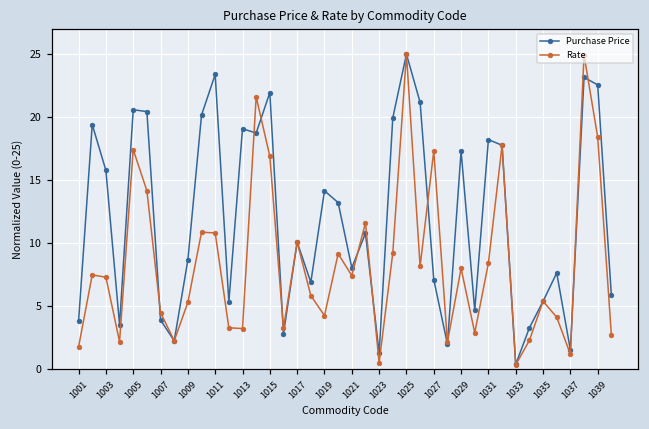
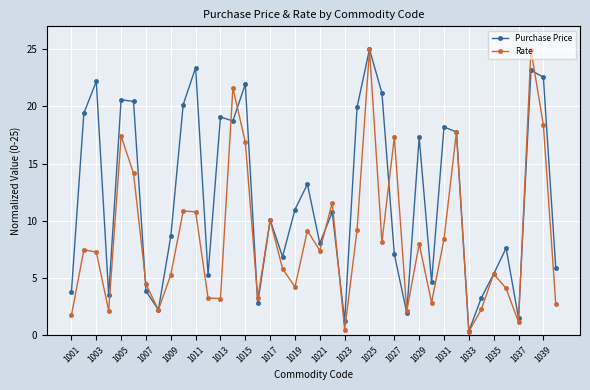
Purchase Price, 1003: 15.8 -> 22.2
Purchase Price, 1019: 14.1 -> 11.0
